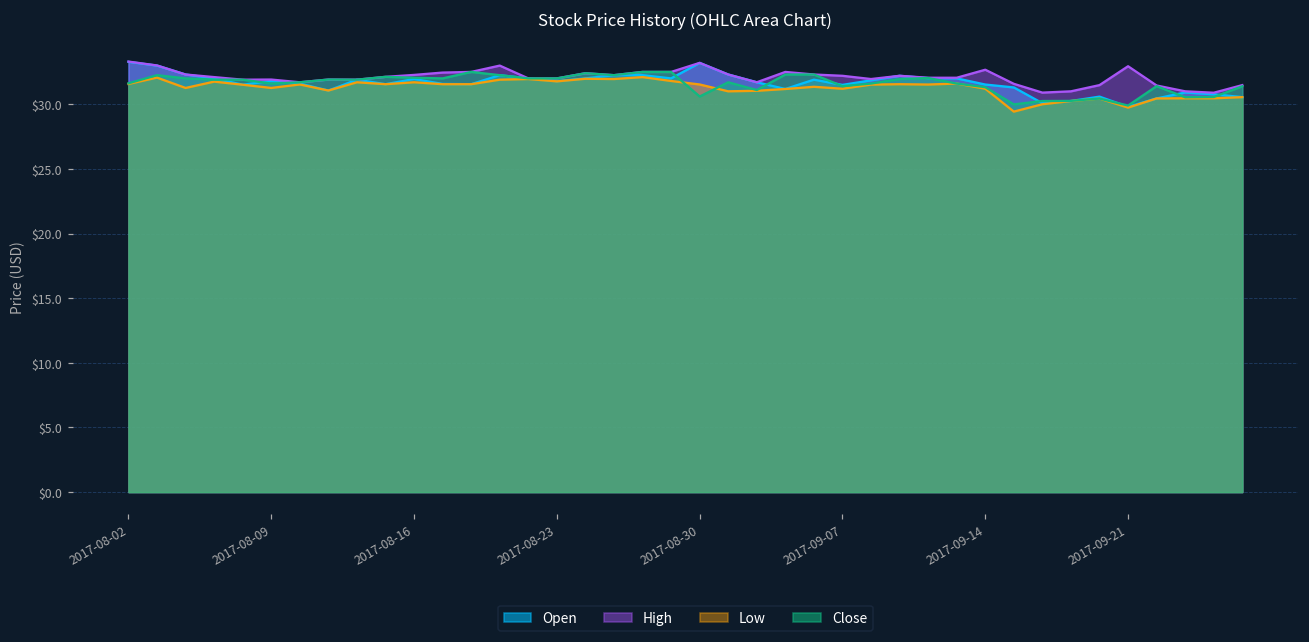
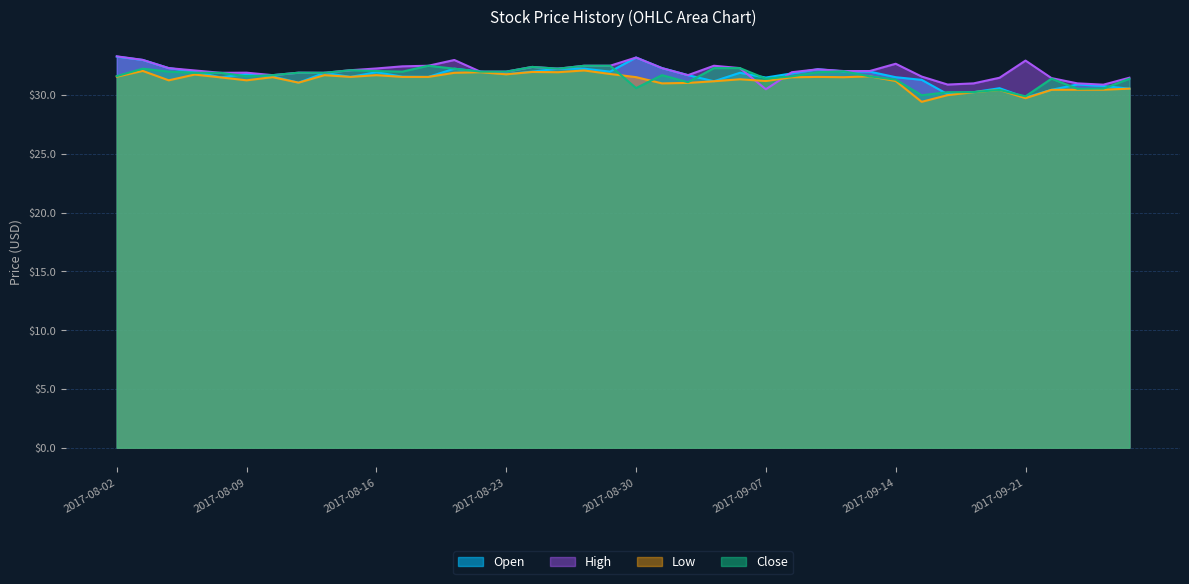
High, 2017-09-07: $32.2 -> $30.5
